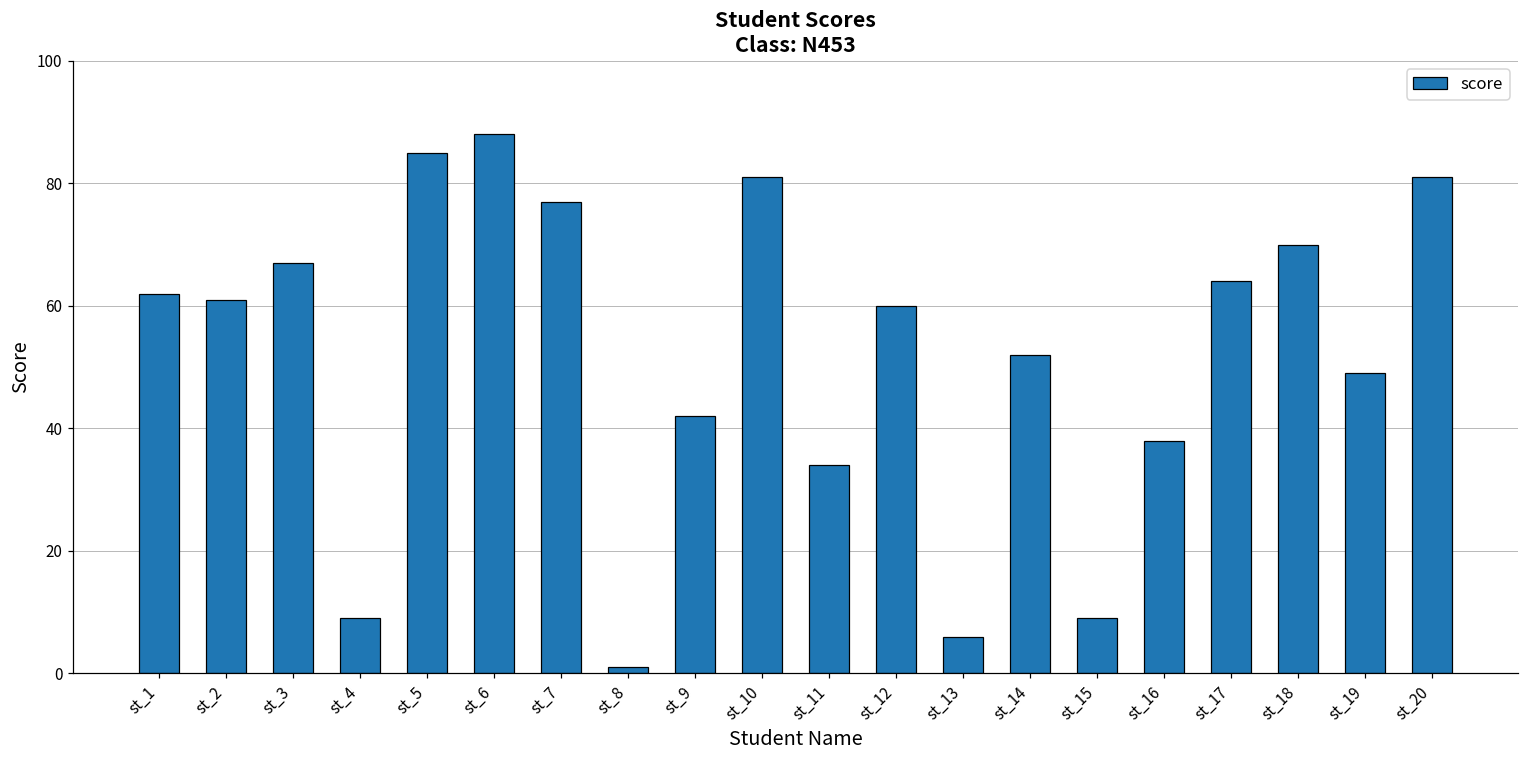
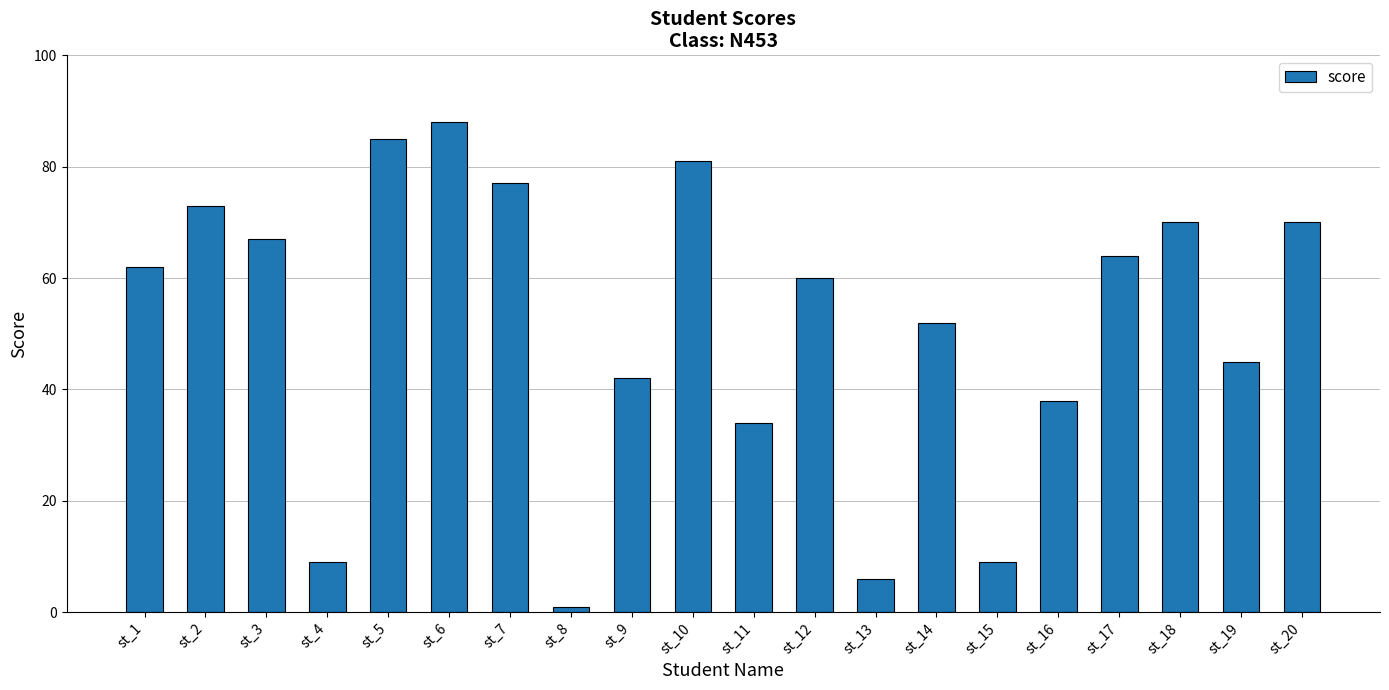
st_2: 61 -> 73
st_19: 49 -> 45
st_20: 81 -> 70
